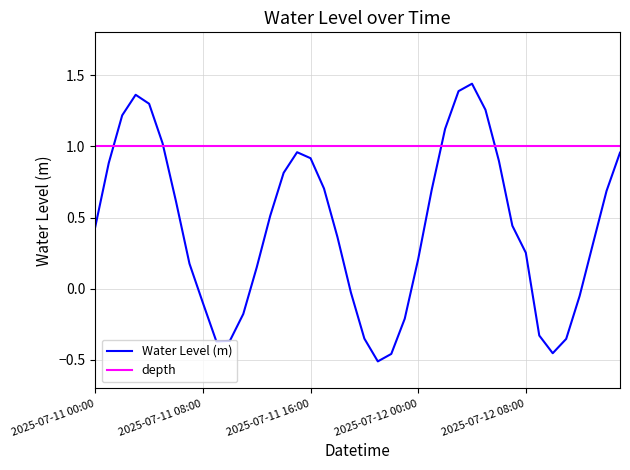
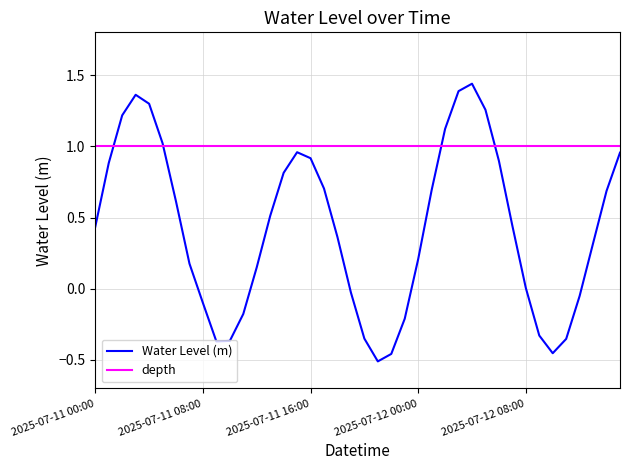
2025-07-12 08:00: 0.25 -> 0.01
